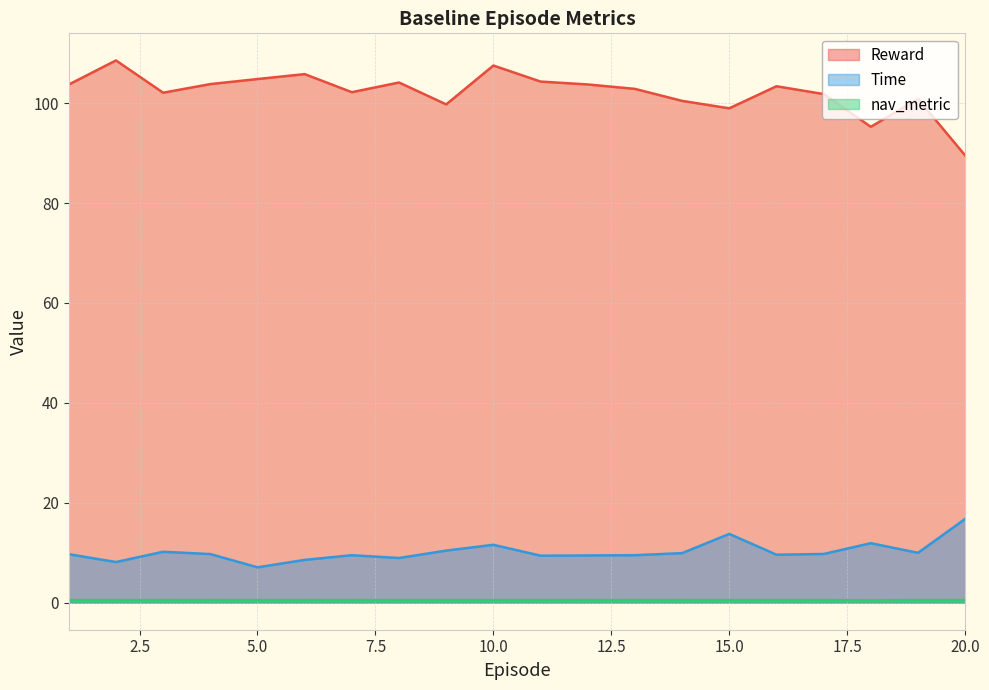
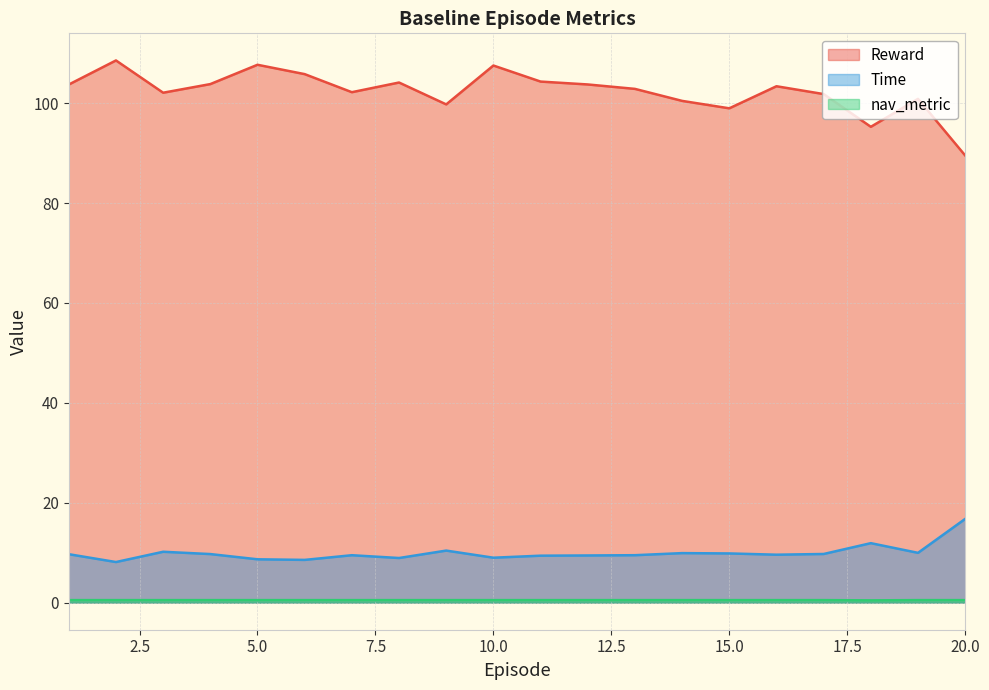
Reward, 5.0: 105 -> 108
Time, 5.0: 7 -> 9
Time, 10.0: 12 -> 9
Time, 15.0: 14 -> 10
